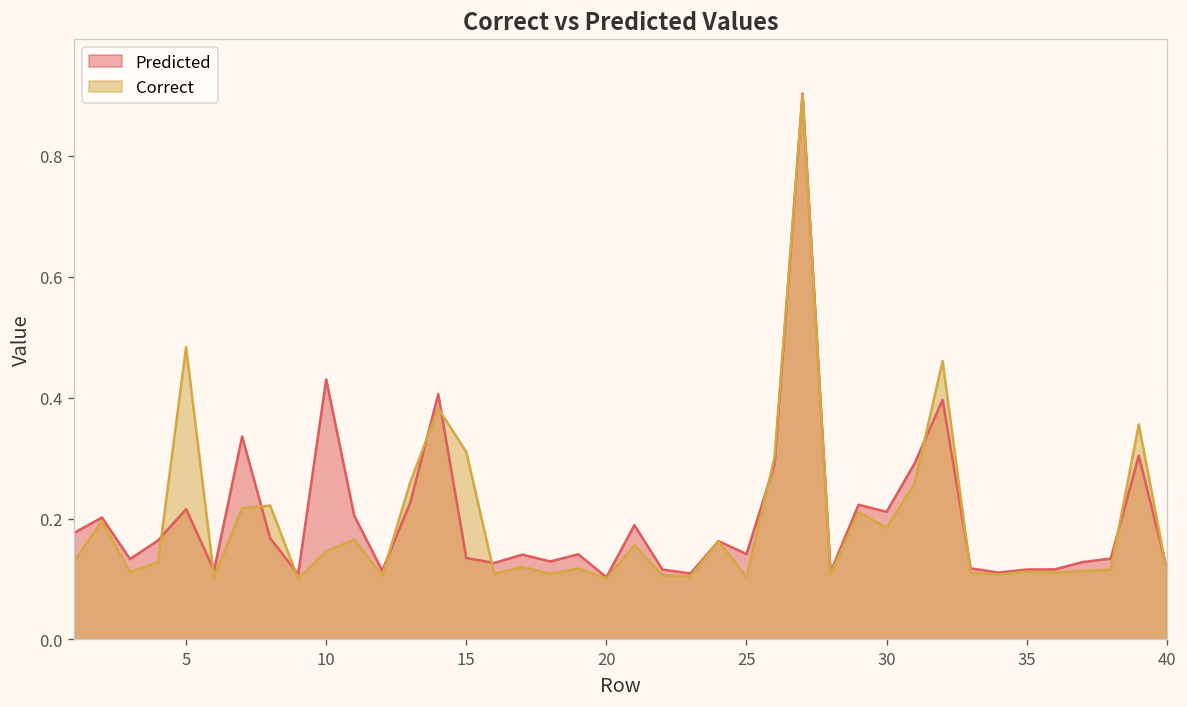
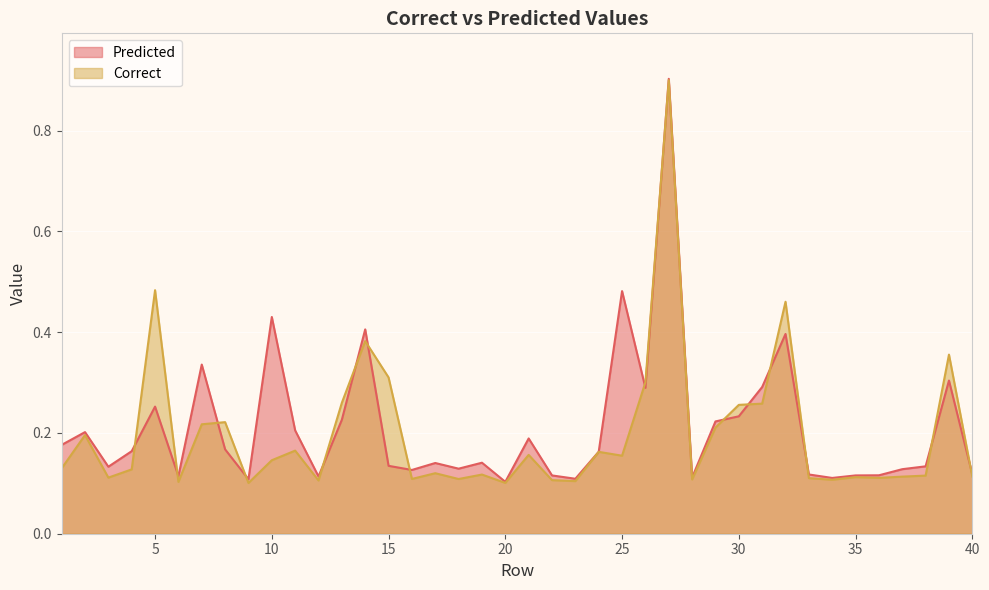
Predicted, 5: 0.22 -> 0.25
Predicted, 25: 0.14 -> 0.48
Correct, 25: 0.10 -> 0.15
Predicted, 30: 0.21 -> 0.23
Correct, 30: 0.18 -> 0.26
